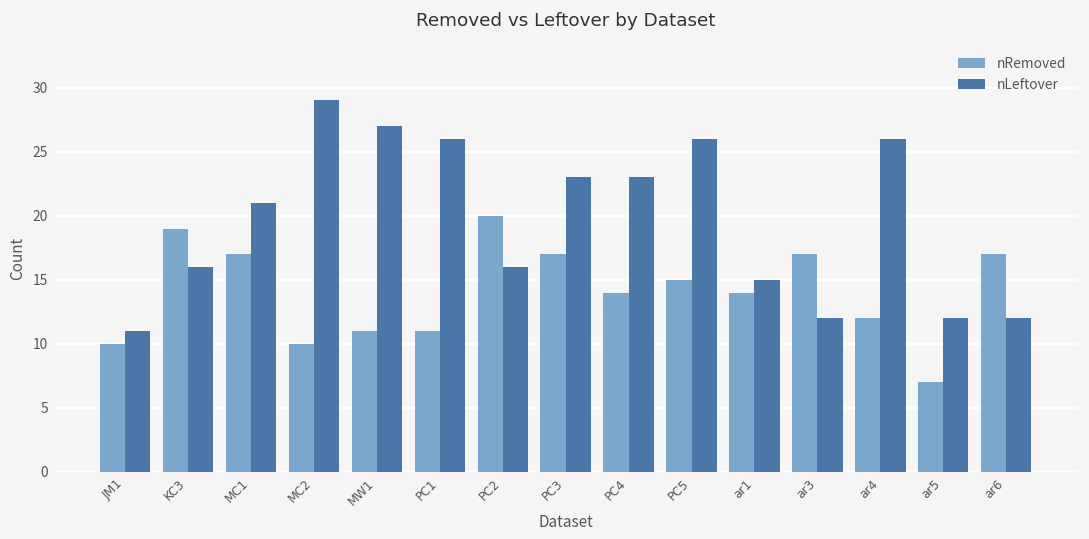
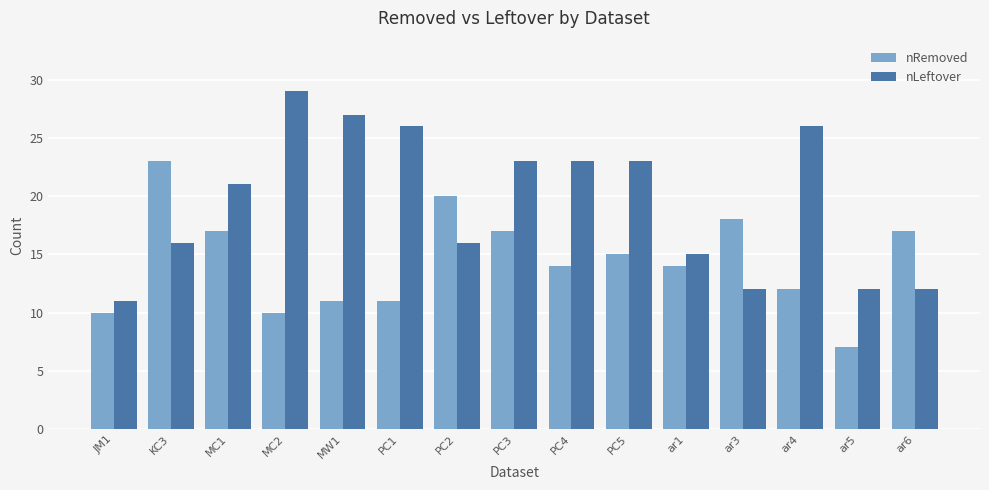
nRemoved, KC3: 19 -> 23
nLeftover, PC5: 26 -> 23
nRemoved, ar3: 17 -> 18
